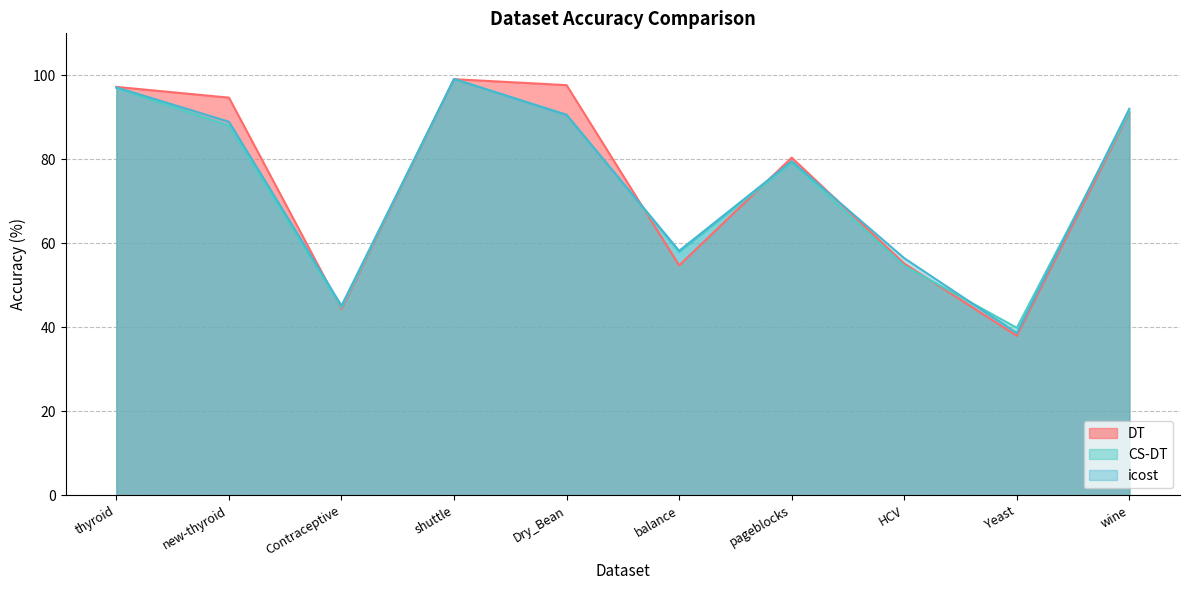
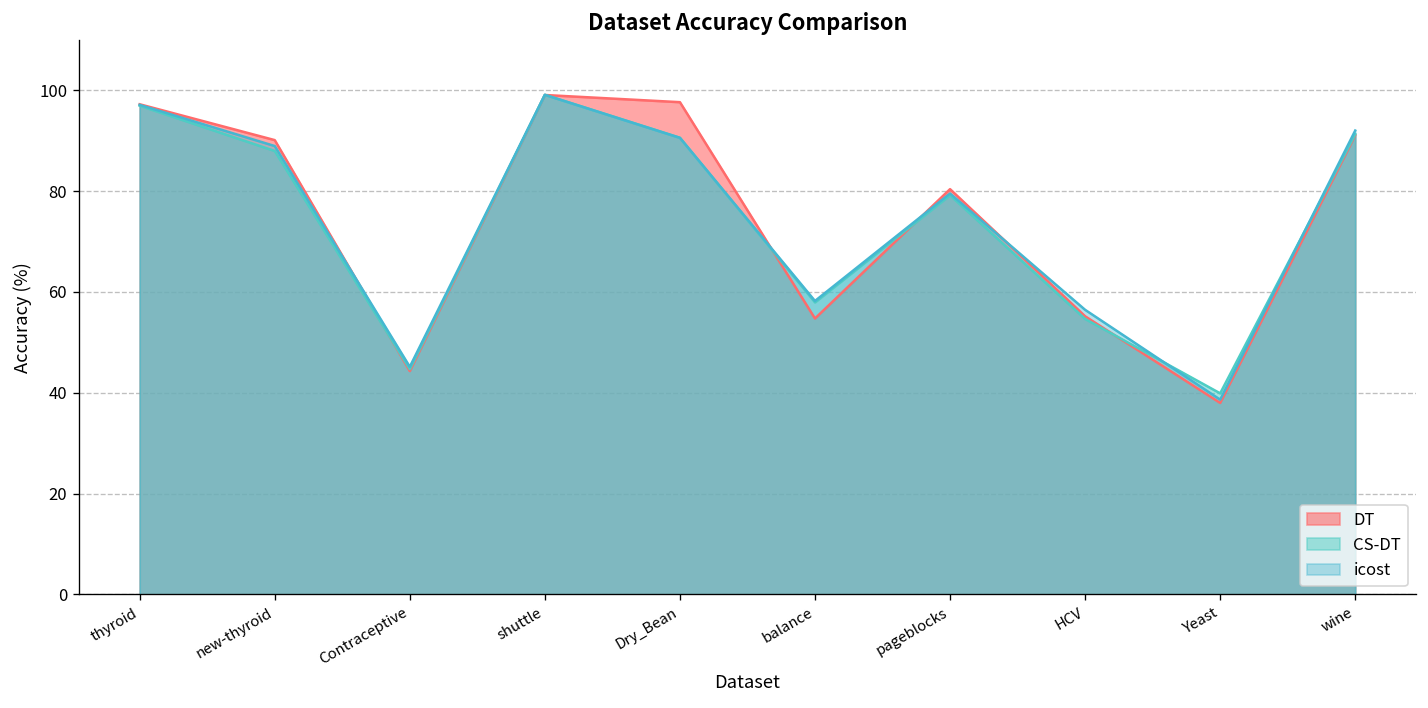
DT, new-thyroid: 95 -> 90
